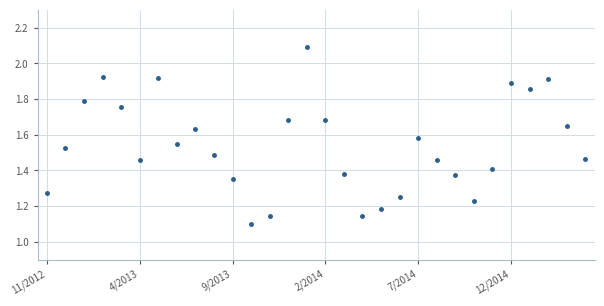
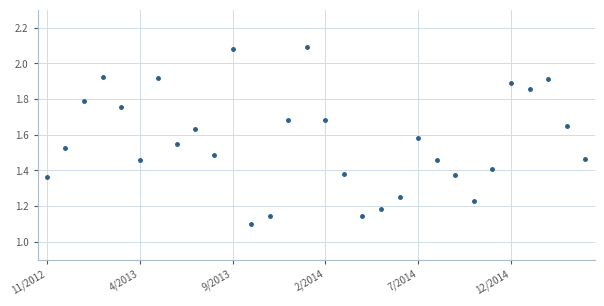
11/2012: 1.28 -> 1.36
9/2013: 1.35 -> 2.08
